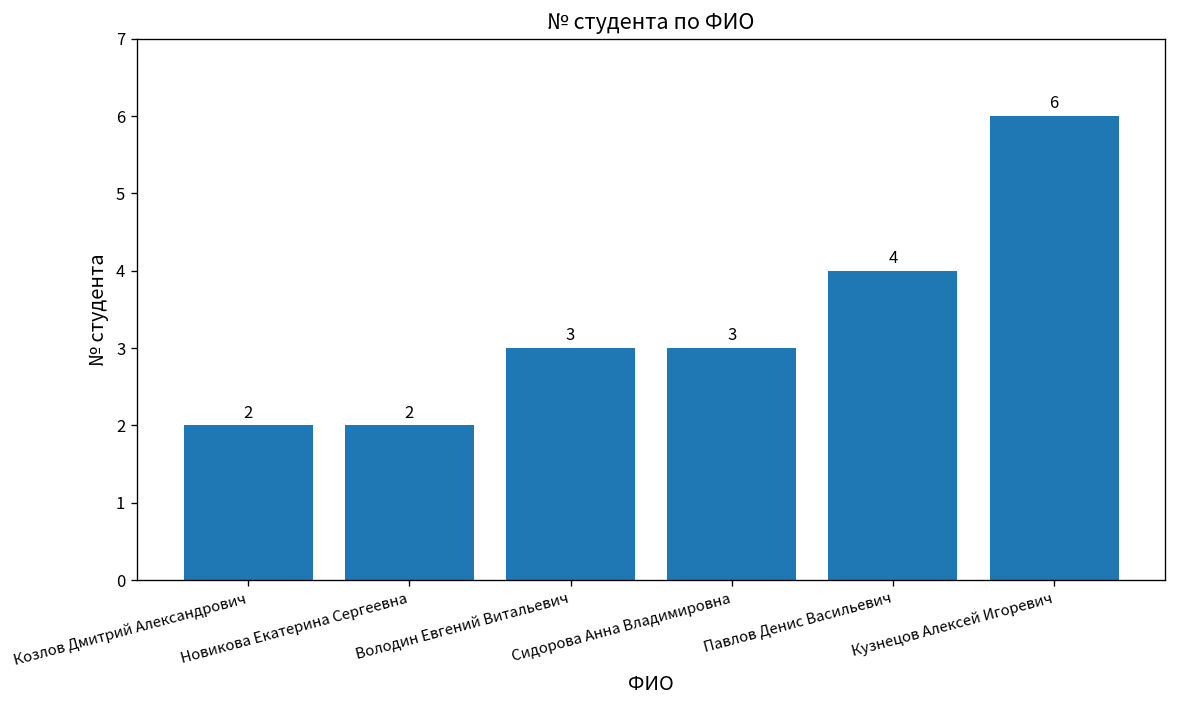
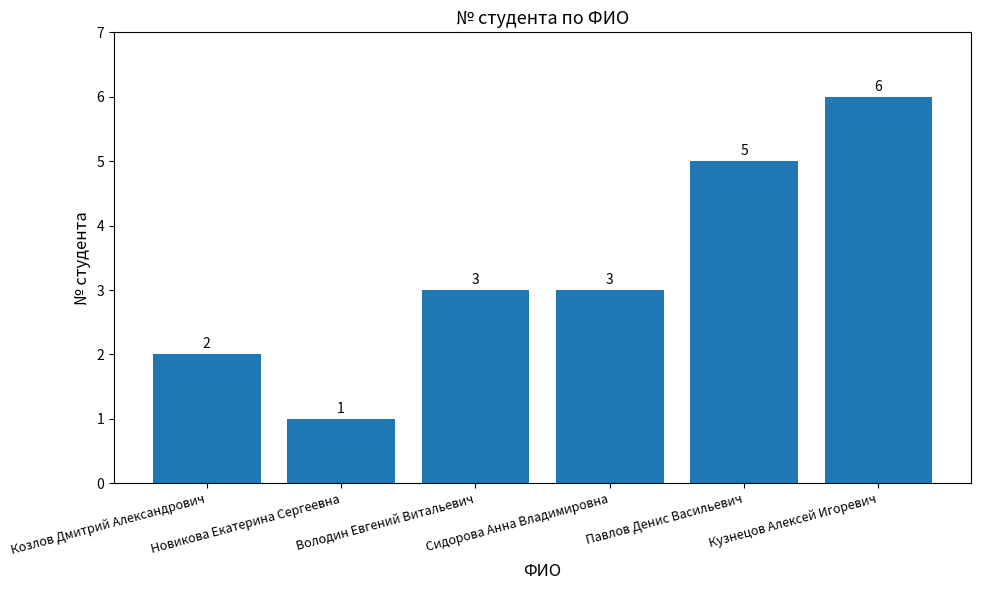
Новикова Екатерина Сергеевна: 2 -> 1
Павлов Денис Васильевич: 4 -> 5
